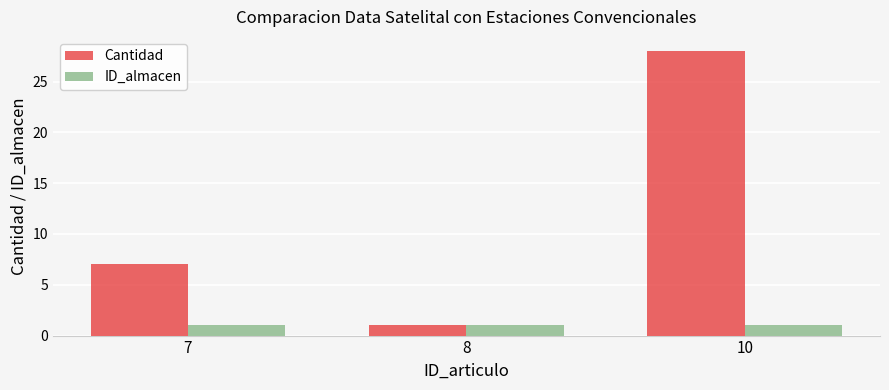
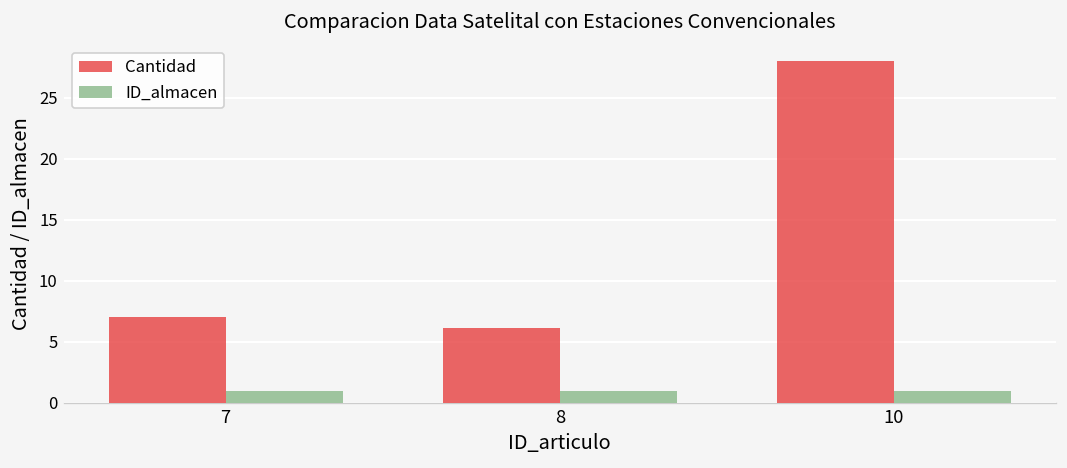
Cantidad, 8: 1.0 -> 6.1
